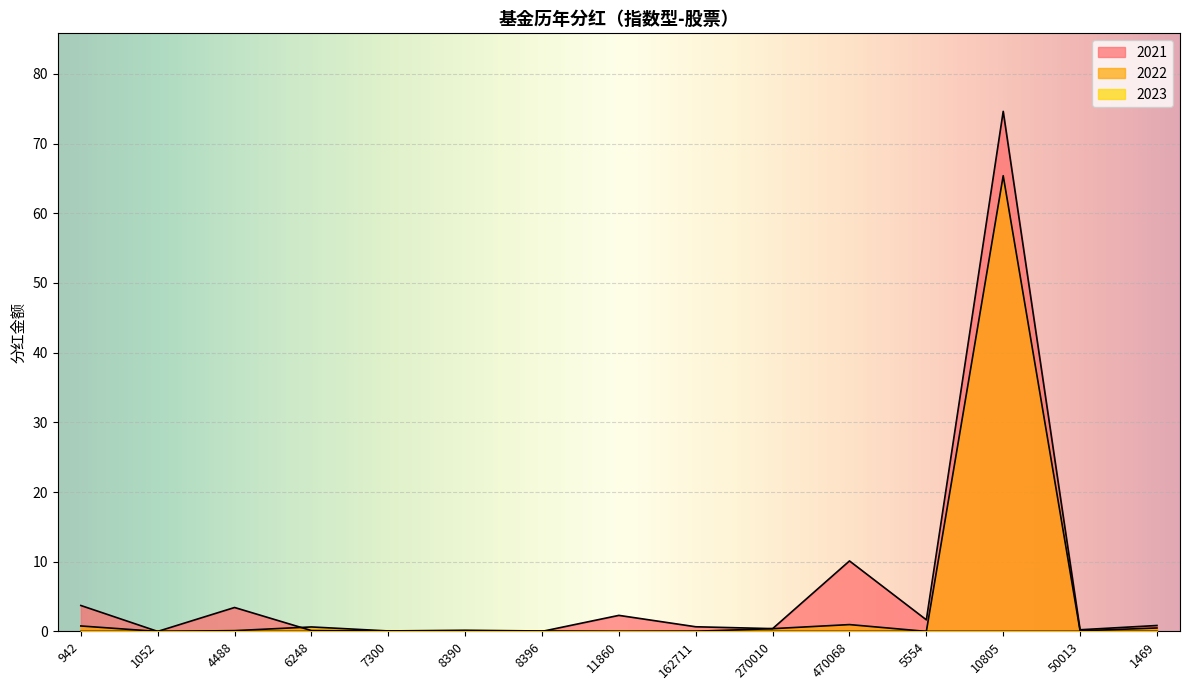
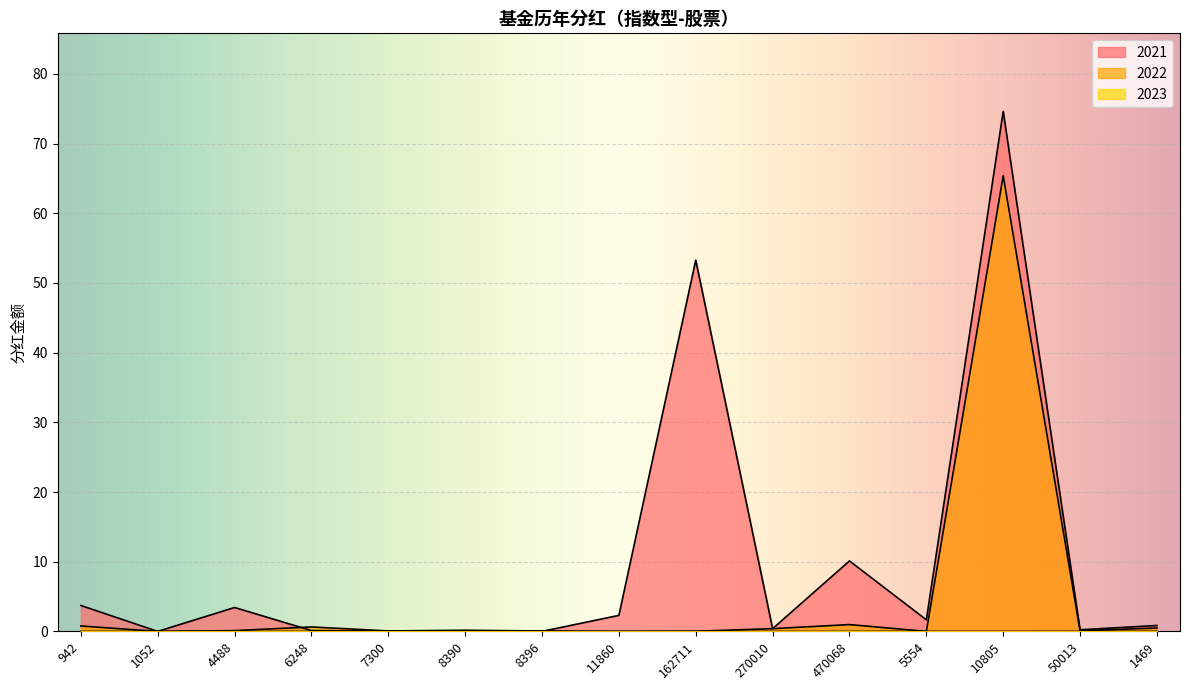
2021, 162711: 1 -> 53
